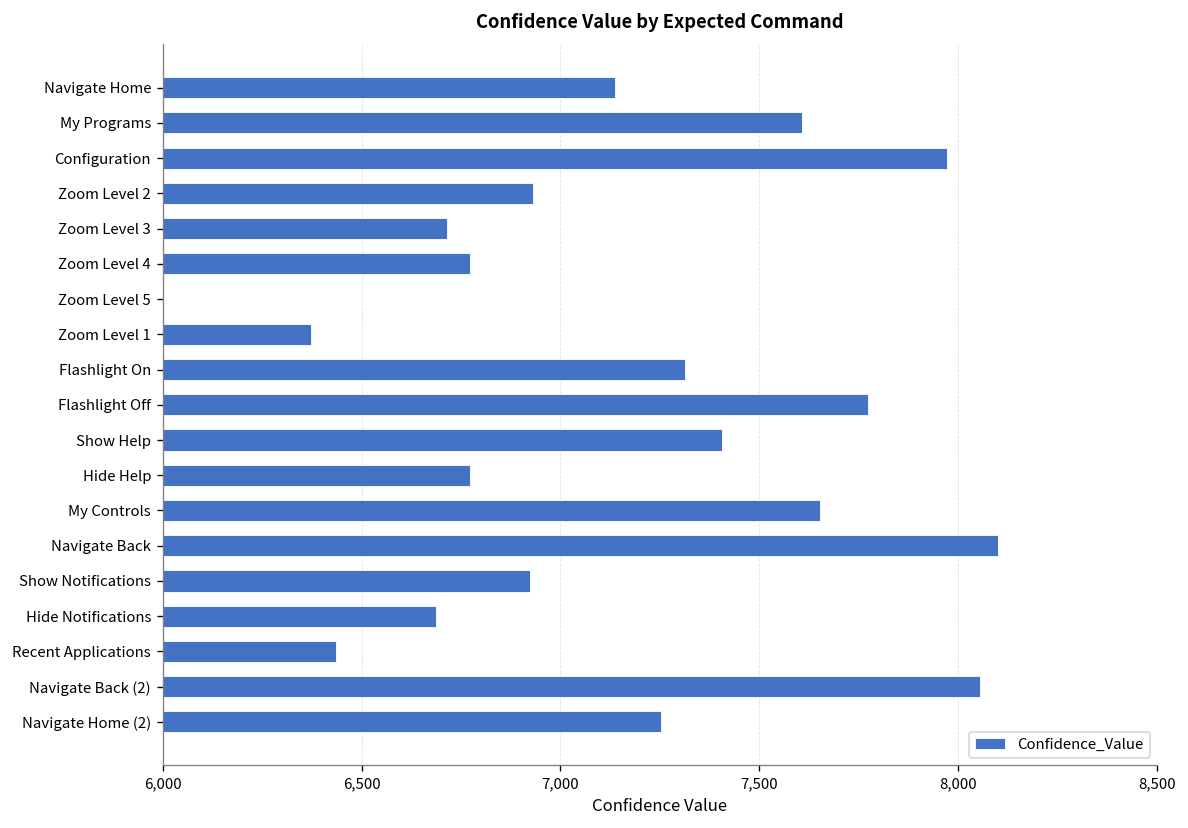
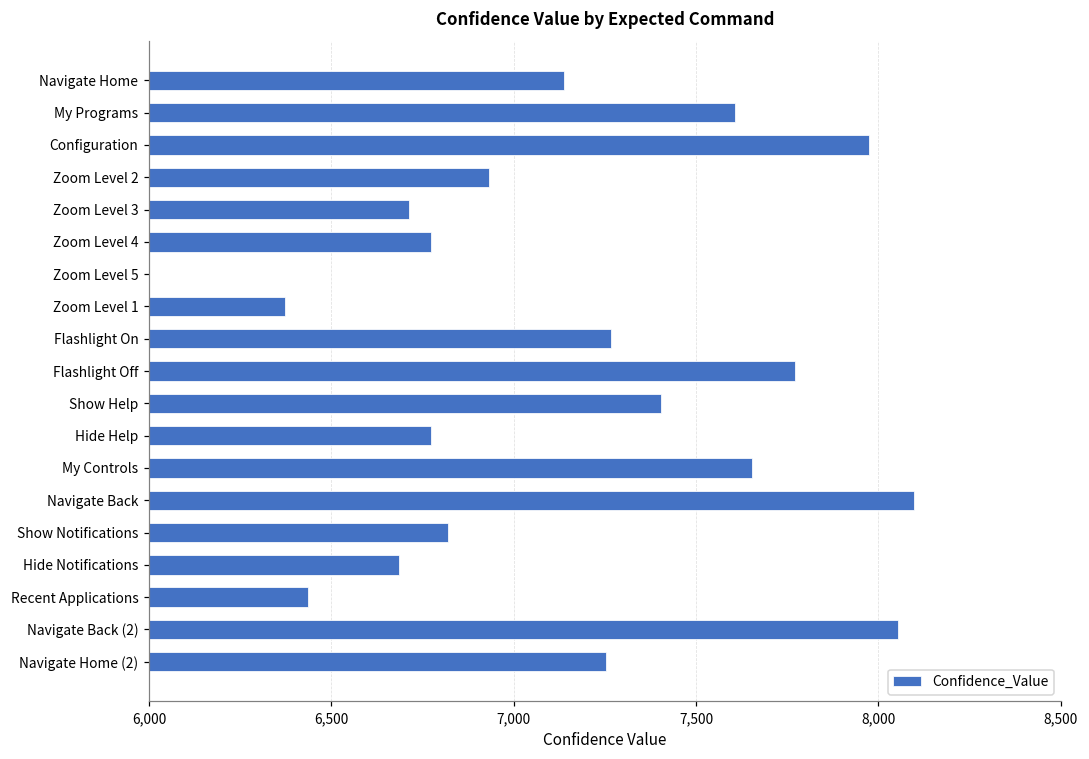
Flashlight On: 7,310 -> 7,270
Show Notifications: 6,920 -> 6,820
